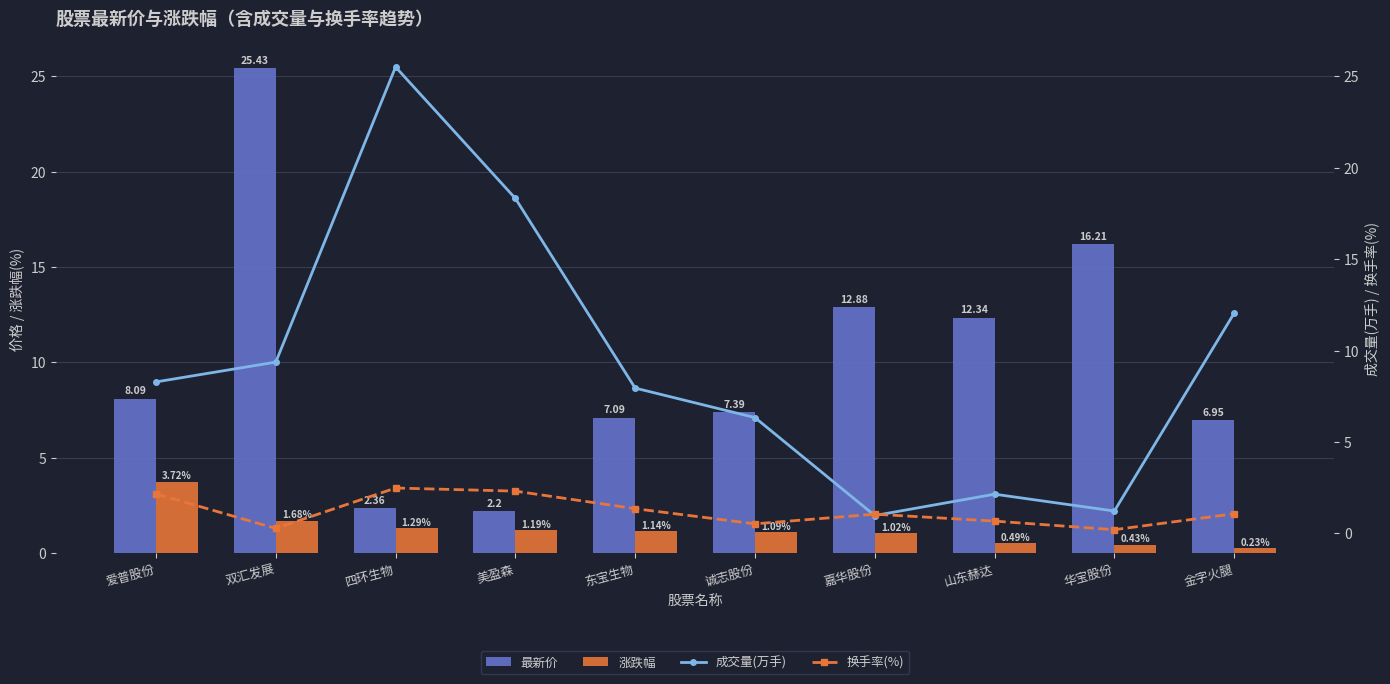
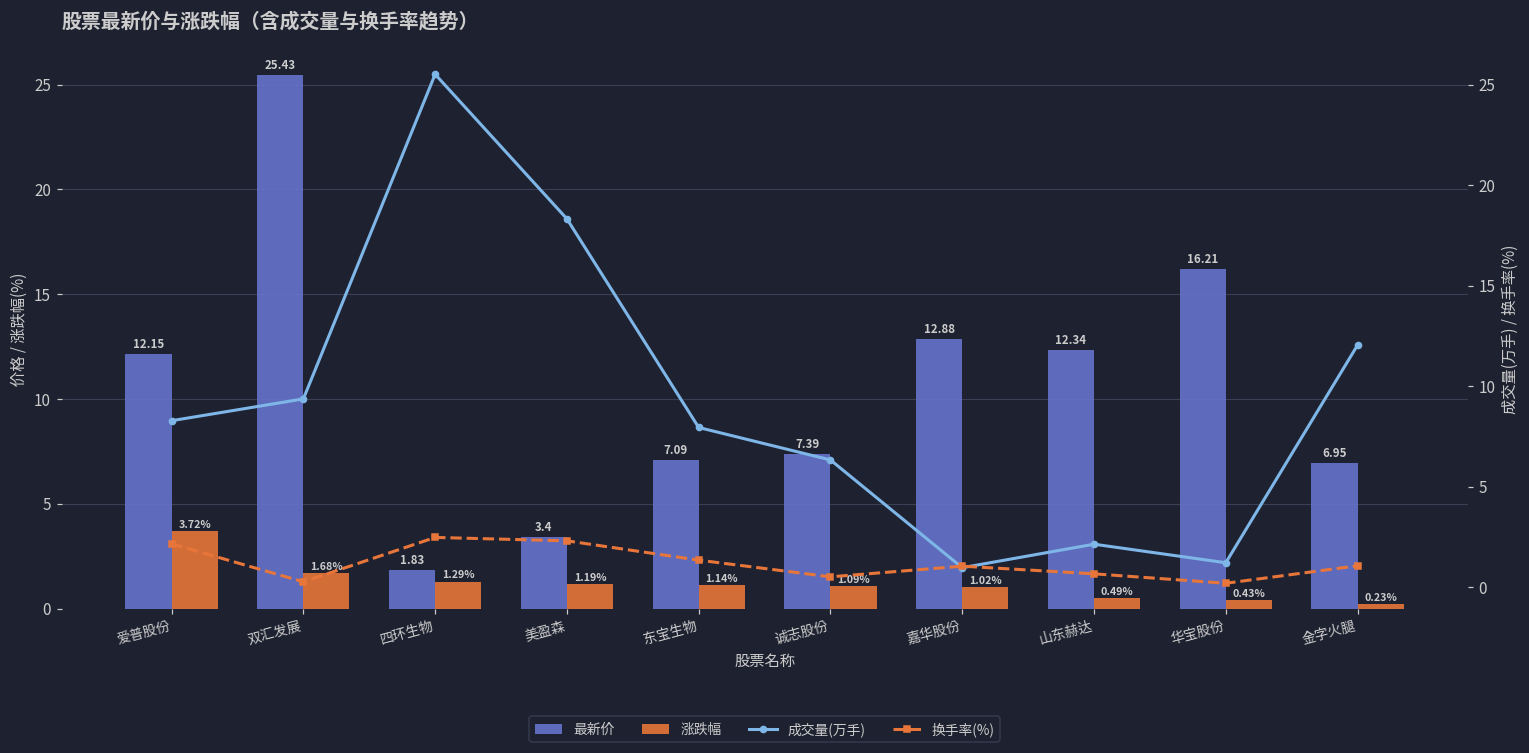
最新价, 爱普股份: 8.09 -> 12.15
最新价, 四环生物: 2.36 -> 1.83
最新价, 美盈森: 2.2 -> 3.4
